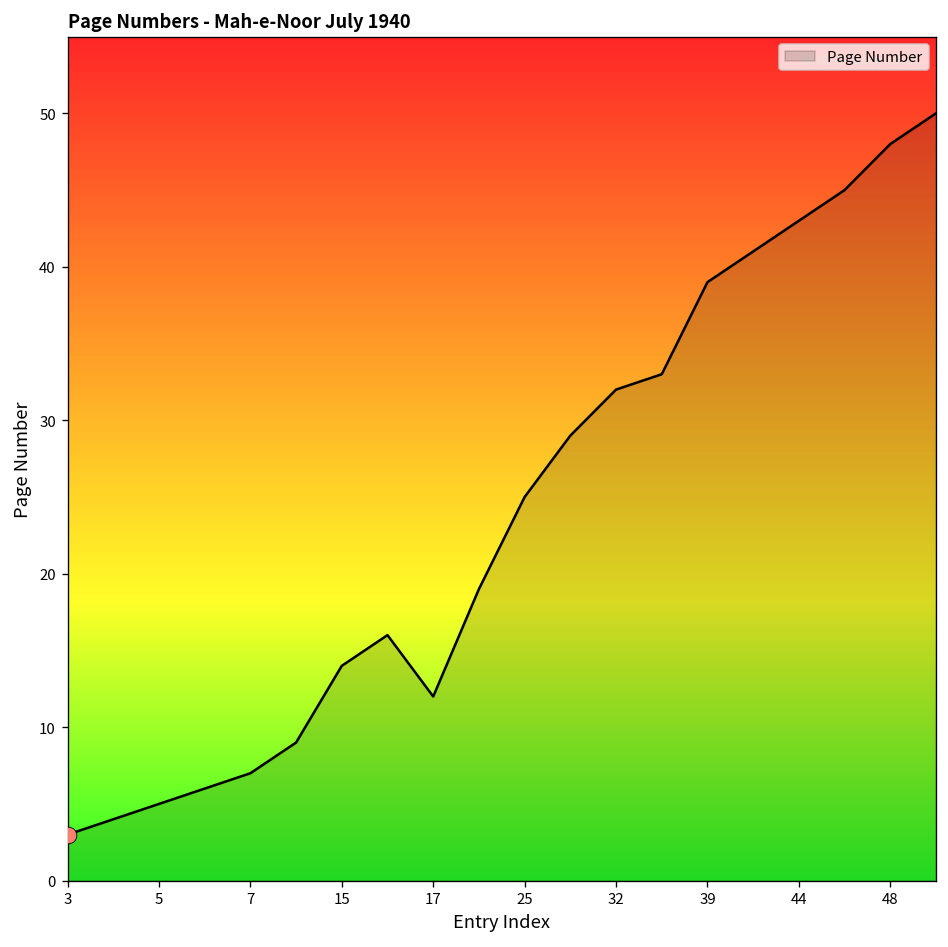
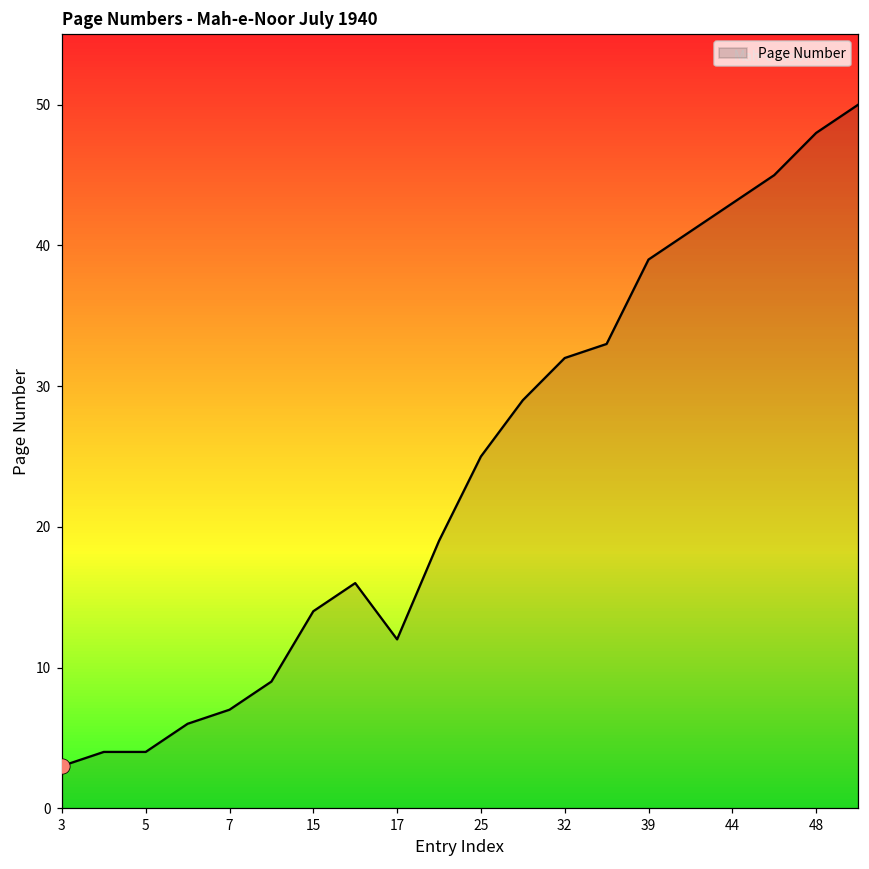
Page Number, 5: 5 -> 4
